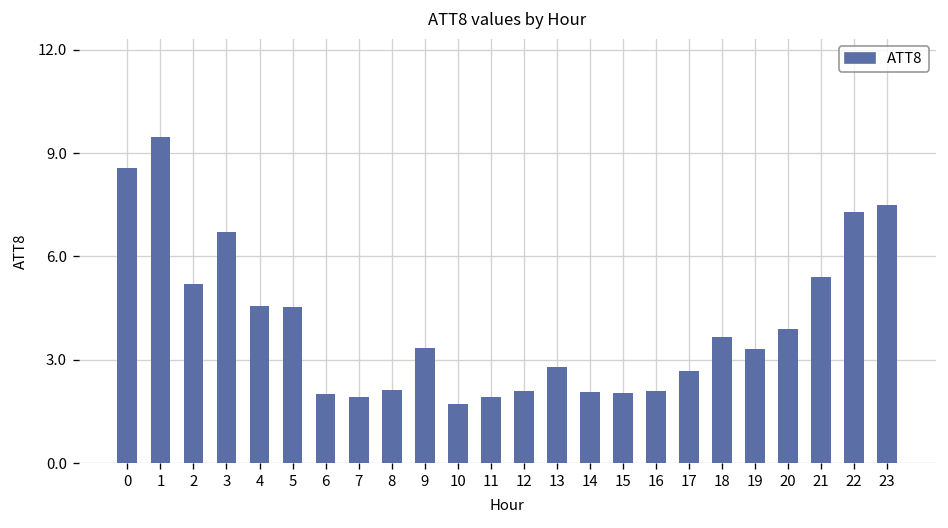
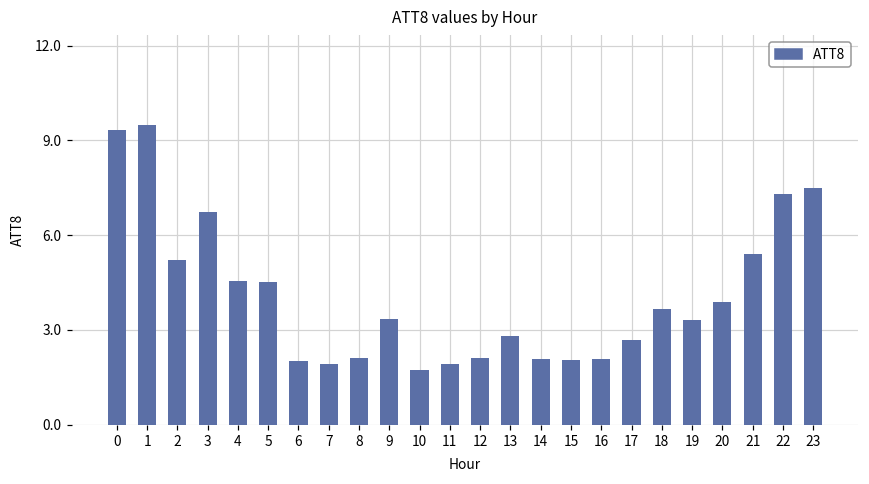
0: 8.6 -> 9.3
